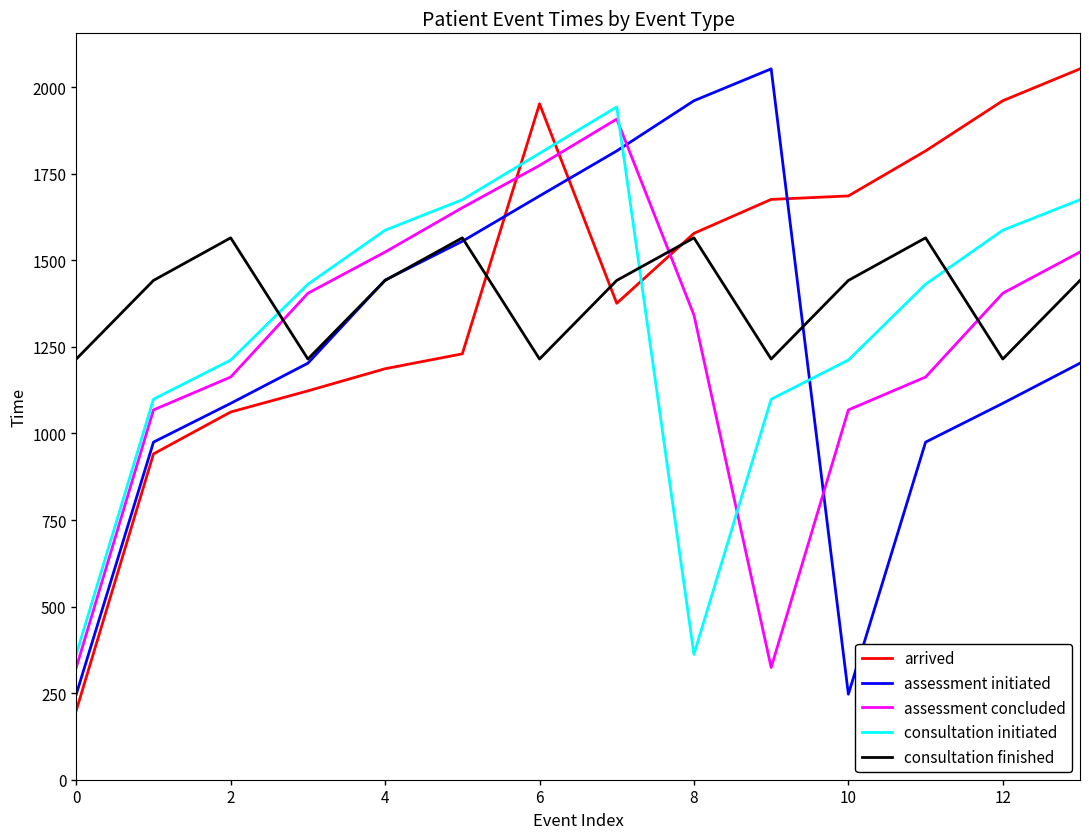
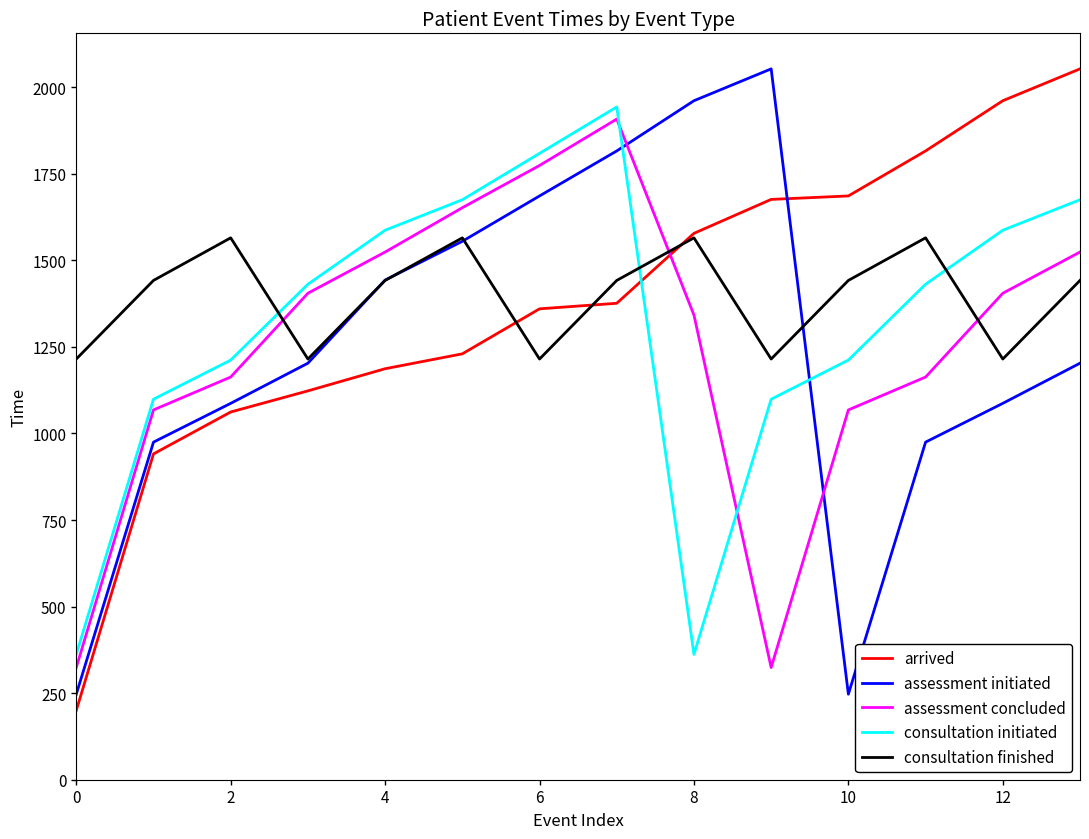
arrived, 6: 1950 -> 1360
